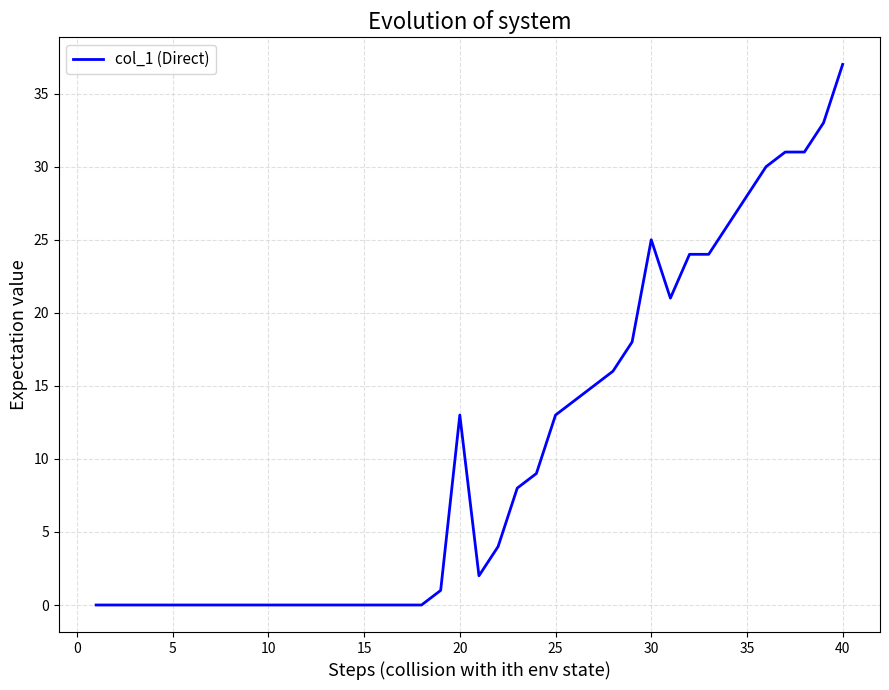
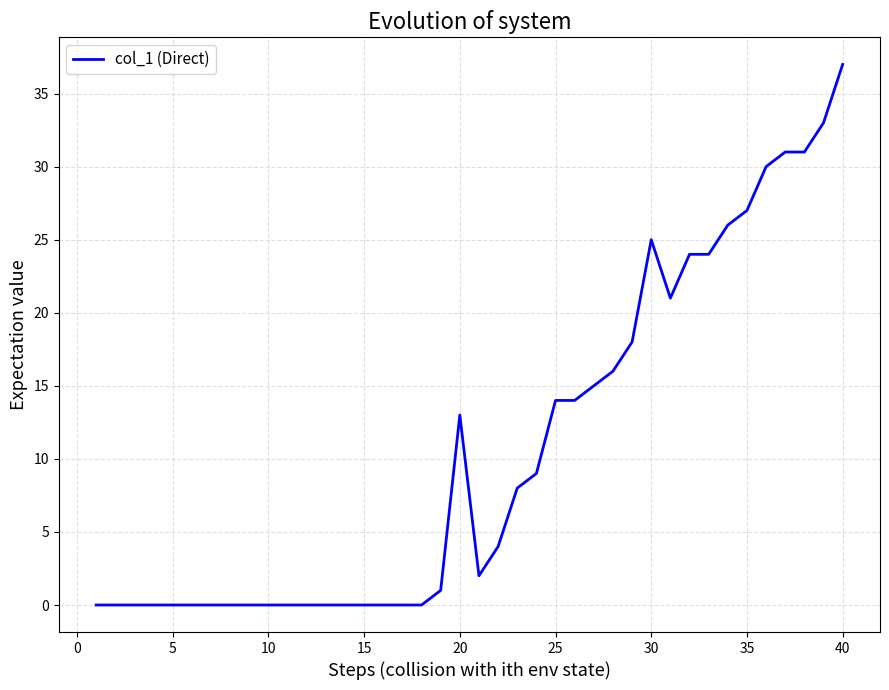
25: 13 -> 14
35: 28 -> 27
